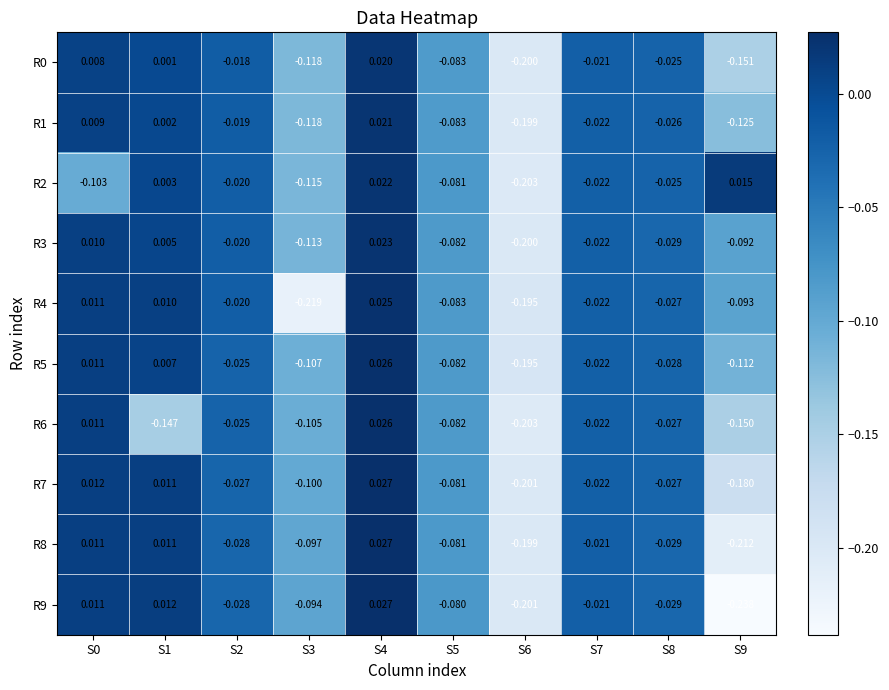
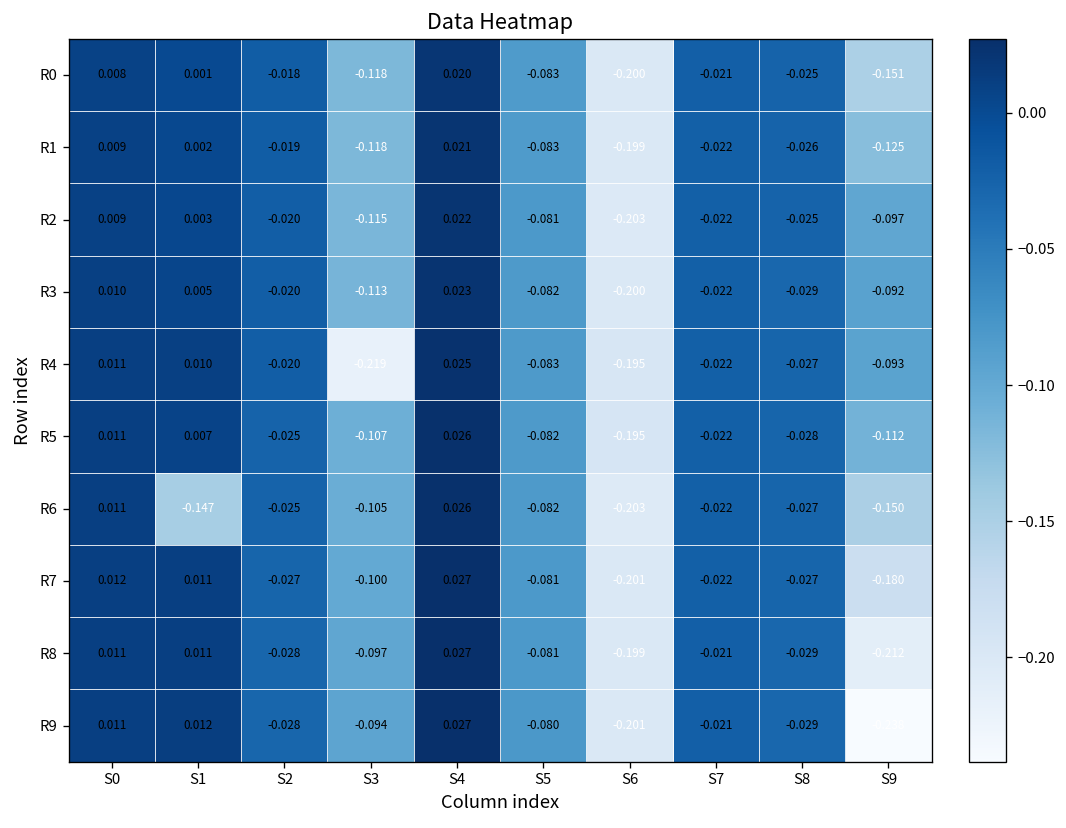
R2, S0: -0.103 -> 0.009
R2, S9: 0.015 -> -0.097
